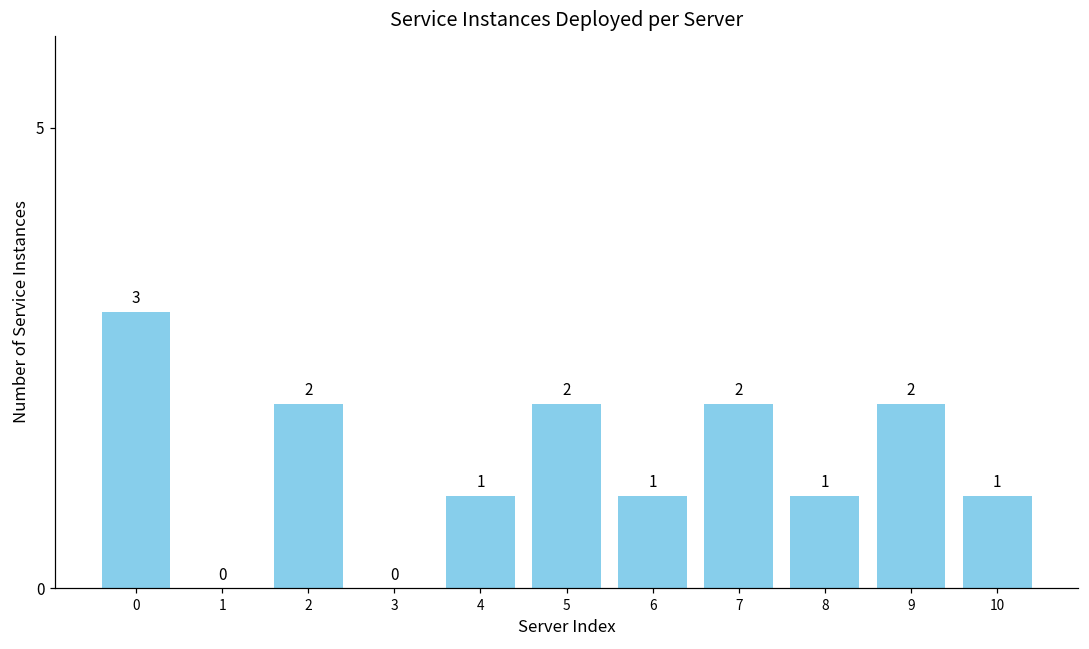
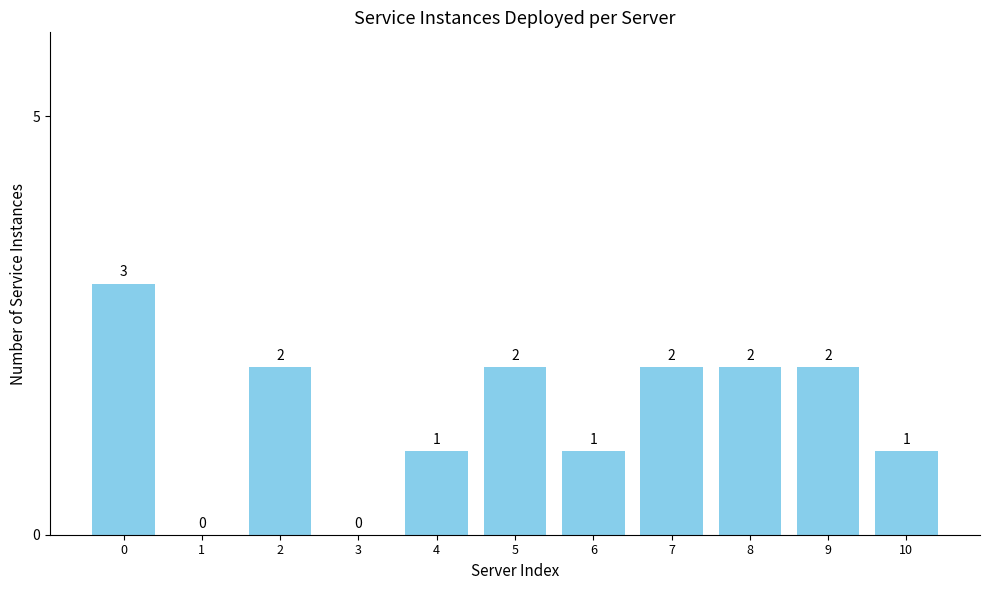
8: 1 -> 2
